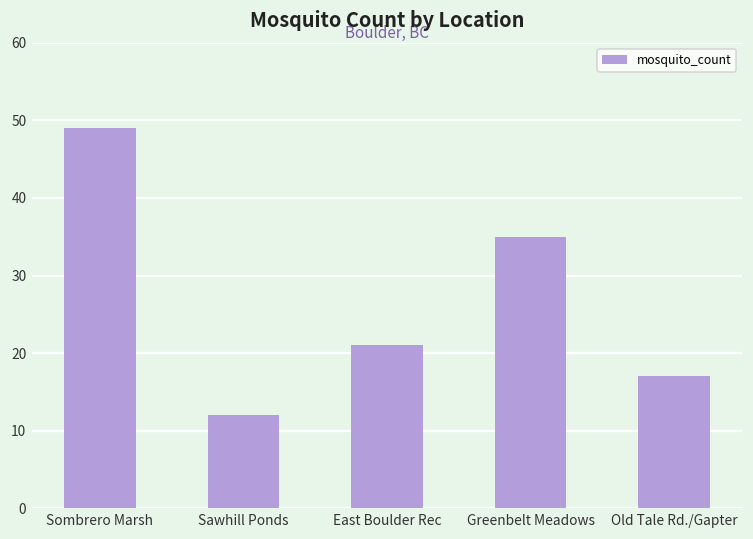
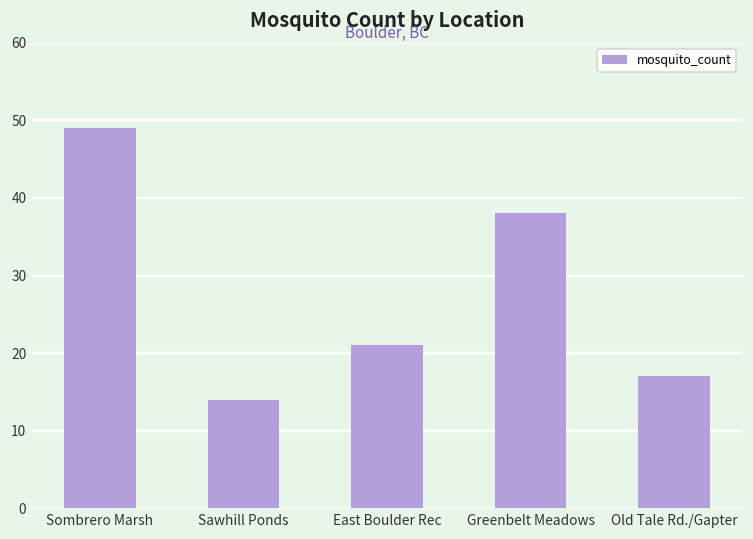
Sawhill Ponds: 12 -> 14
Greenbelt Meadows: 35 -> 38
